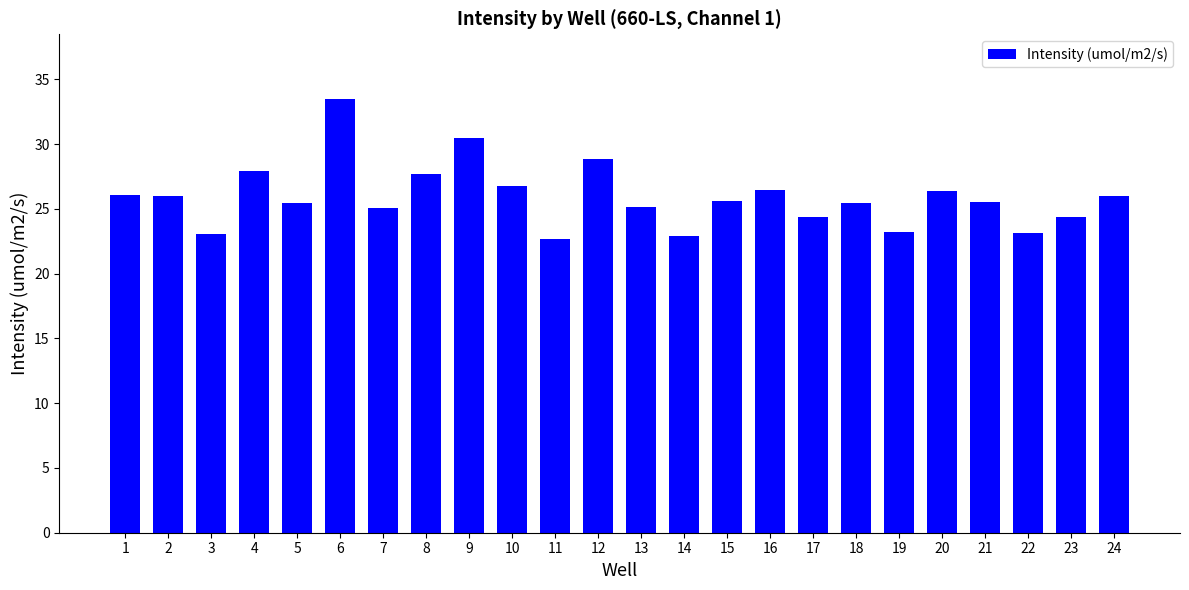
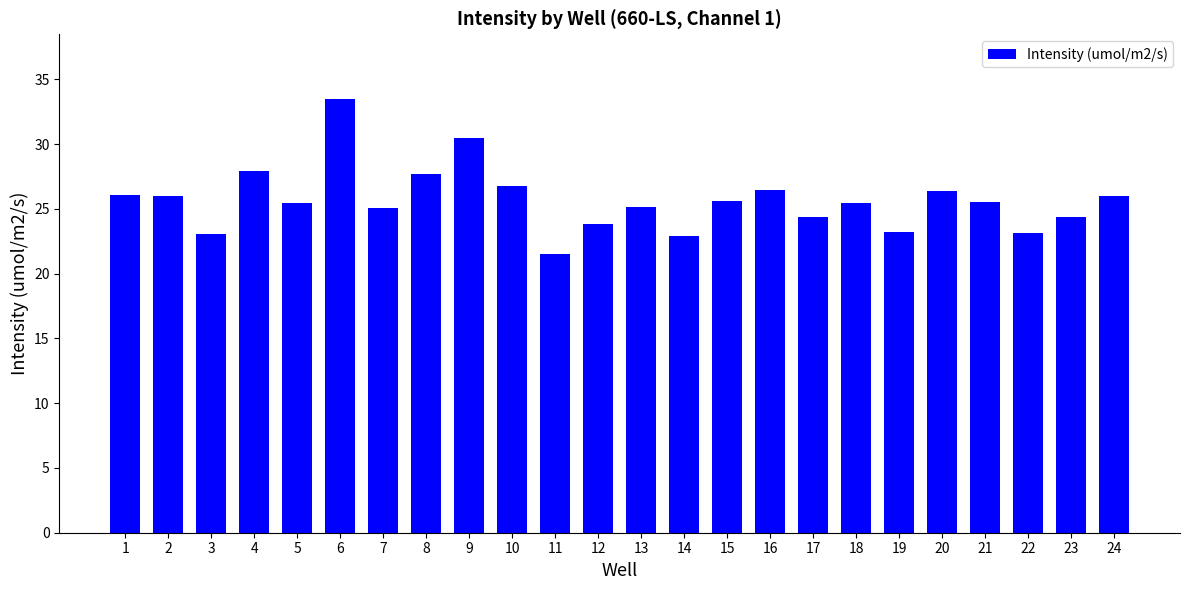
11: 22.7 -> 21.5
12: 28.9 -> 23.9
